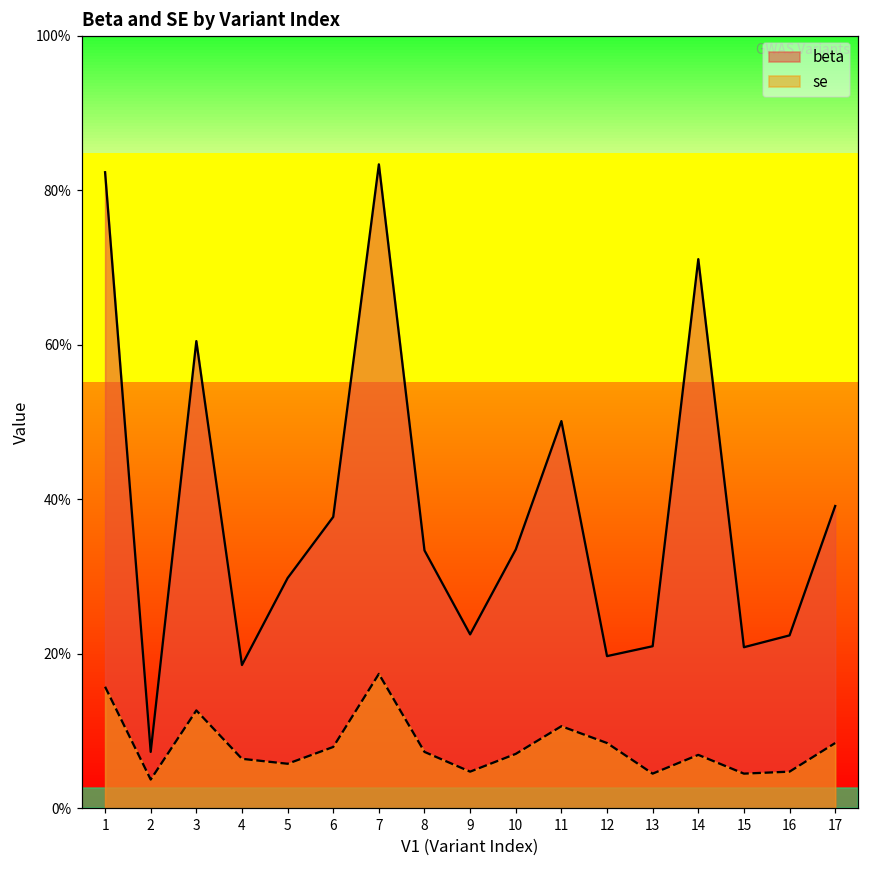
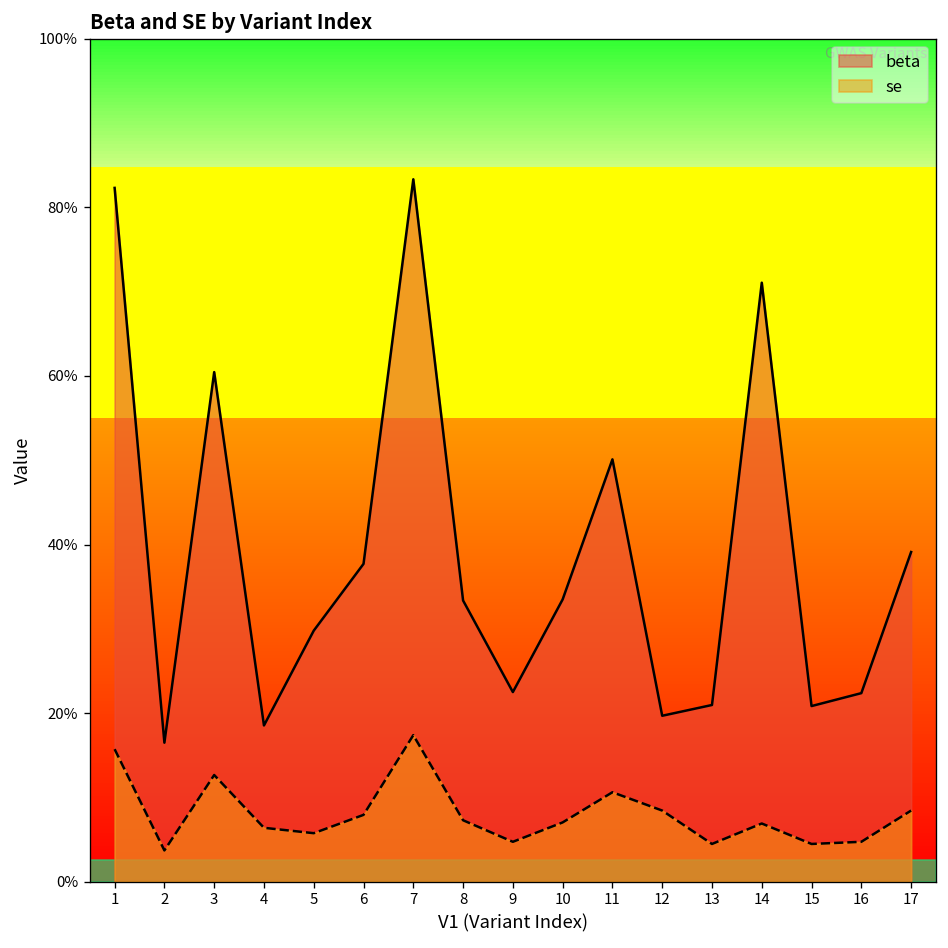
beta, 2: 7% -> 16%
